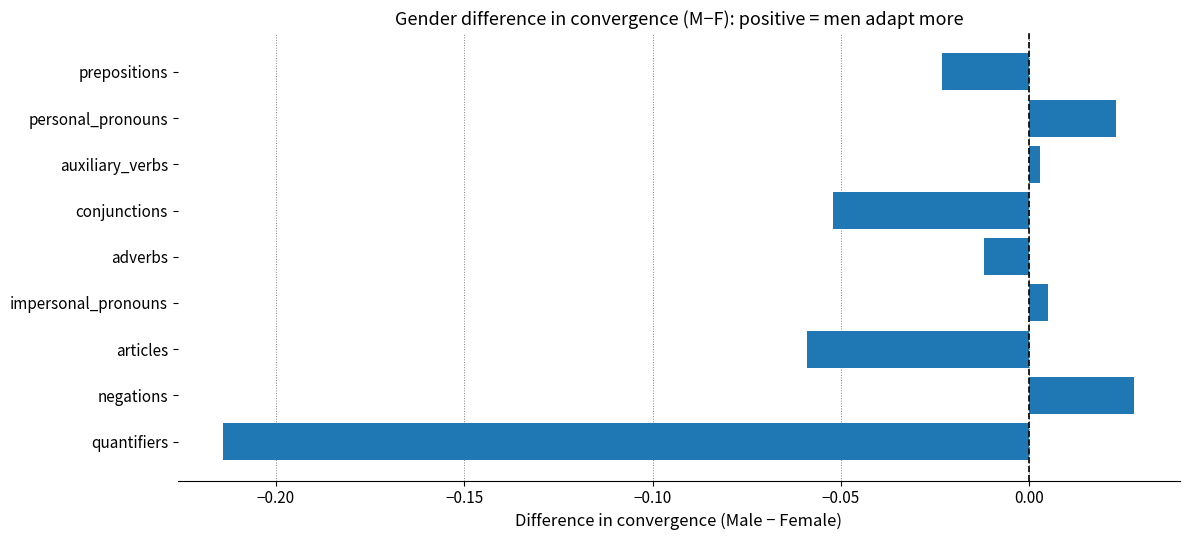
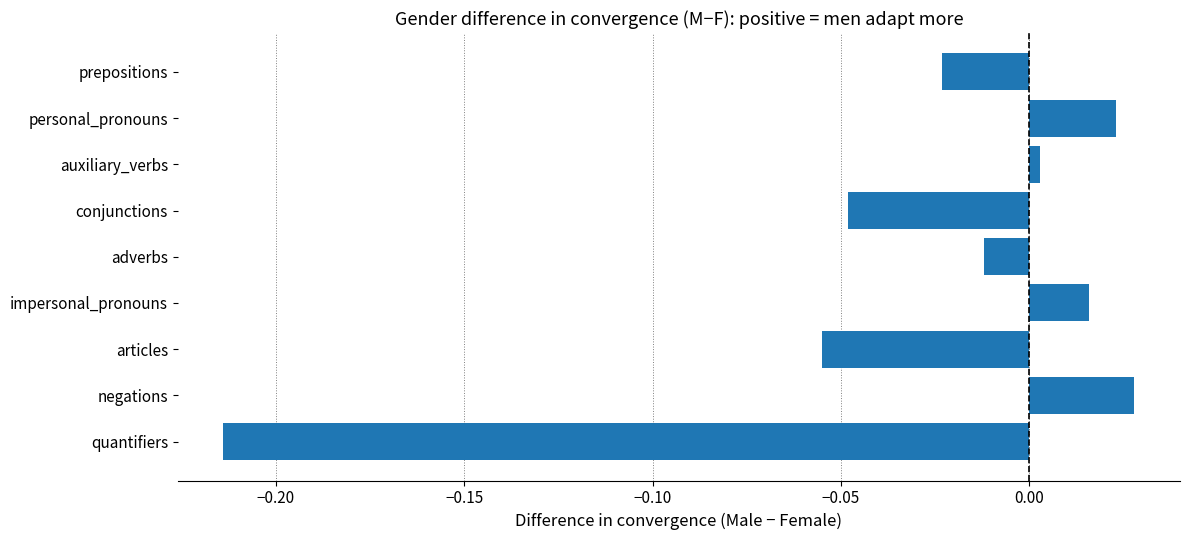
conjunctions: -0.052 -> -0.048
impersonal_pronouns: 0.005 -> 0.016
articles: -0.059 -> -0.055
